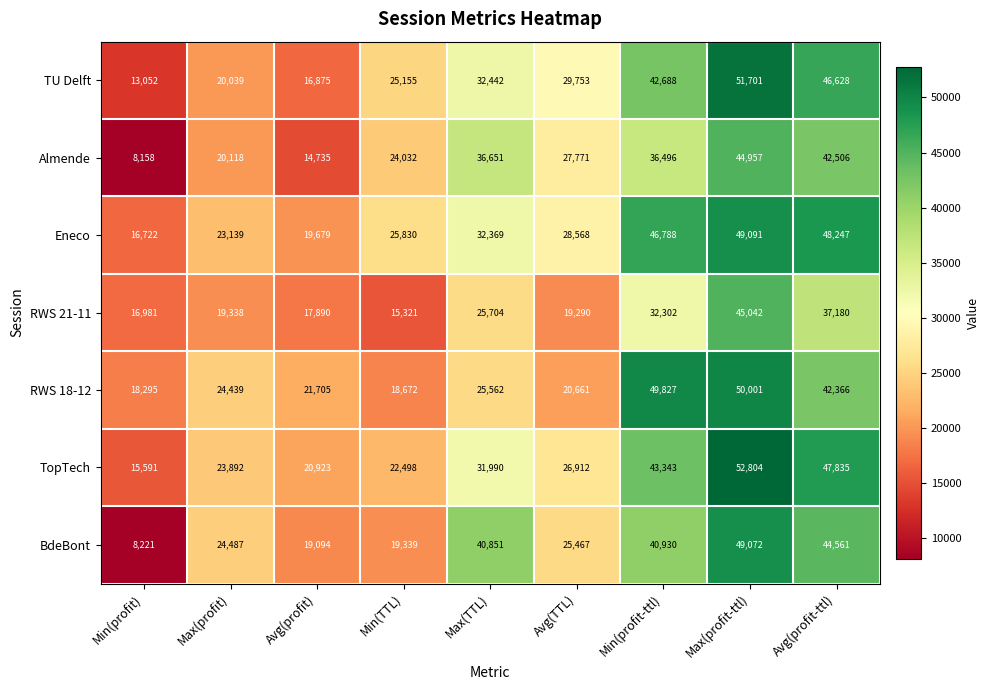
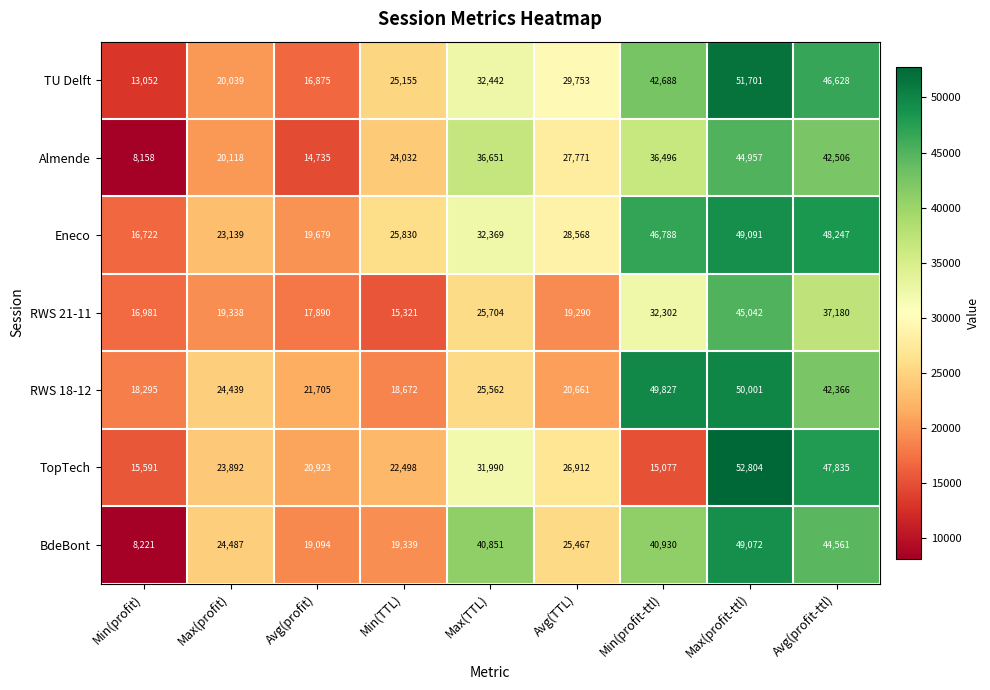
TopTech, Min(profit-ttl): 43,343 -> 15,077
